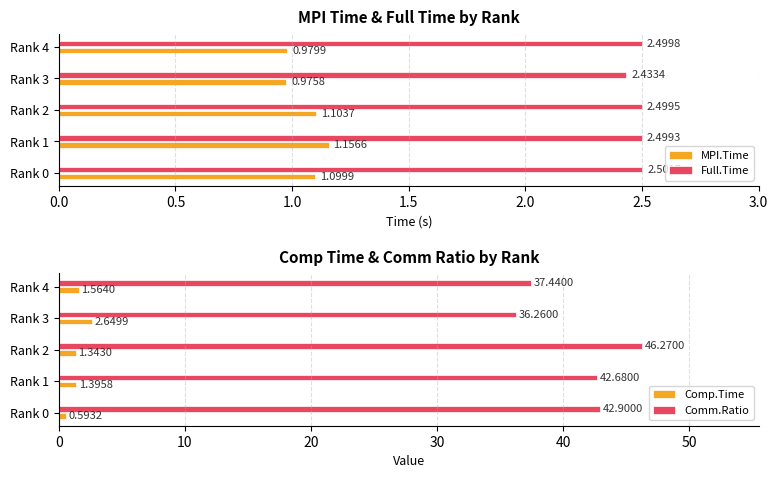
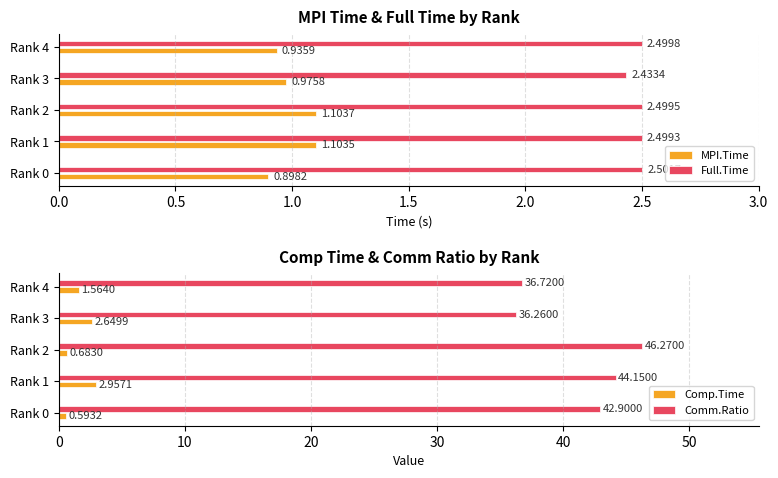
MPI Time & Full Time by Rank, MPI.Time, Rank 4: 0.9799 -> 0.9359
MPI Time & Full Time by Rank, MPI.Time, Rank 1: 1.1566 -> 1.1035
MPI Time & Full Time by Rank, MPI.Time, Rank 0: 1.0999 -> 0.8982
Comp Time & Comm Ratio by Rank, Comm.Ratio, Rank 4: 37.4400 -> 36.7200
Comp Time & Comm Ratio by Rank, Comp.Time, Rank 2: 1.3430 -> 0.6830
Comp Time & Comm Ratio by Rank, Comm.Ratio, Rank 1: 42.6800 -> 44.1500
Comp Time & Comm Ratio by Rank, Comp.Time, Rank 1: 1.3958 -> 2.9571
